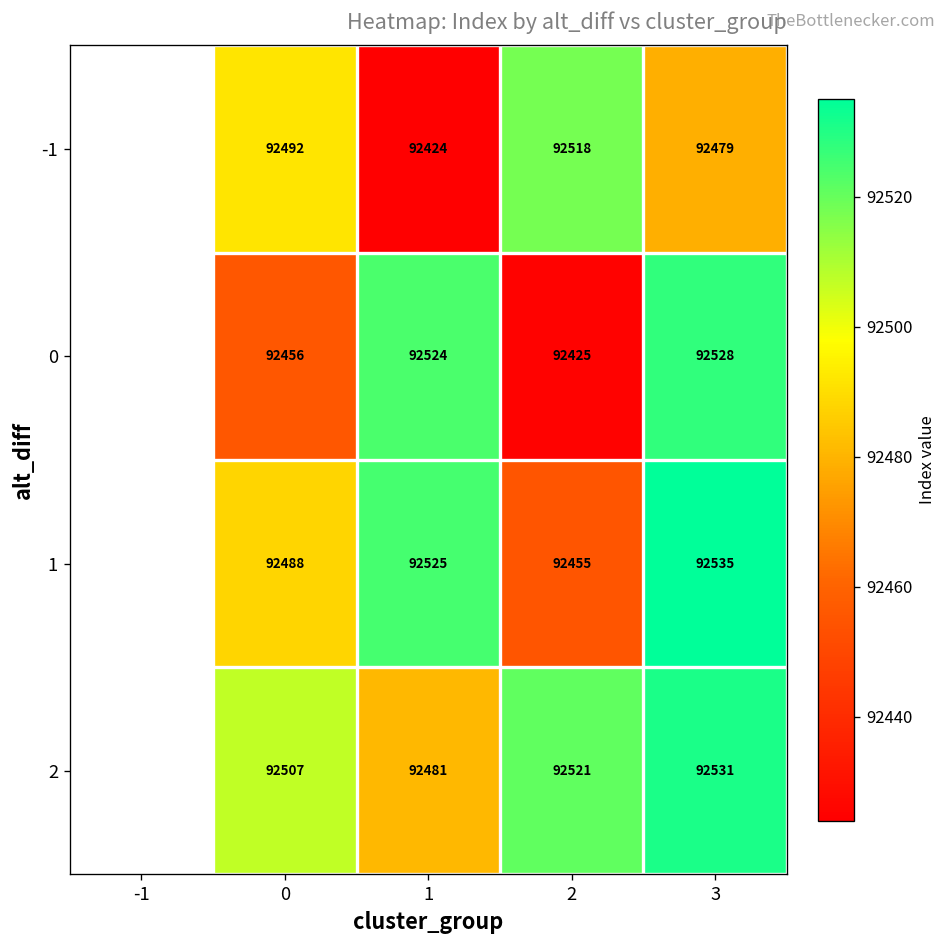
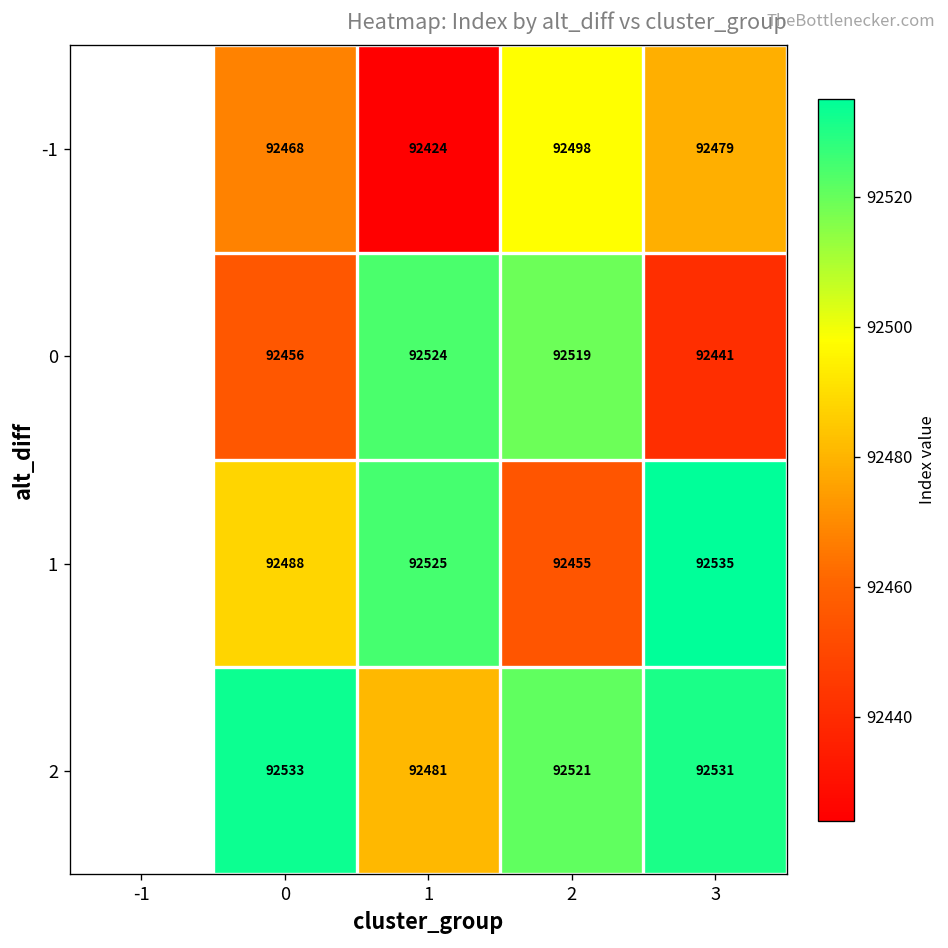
-1, 0: 92492 -> 92468
-1, 2: 92518 -> 92498
0, 2: 92425 -> 92519
0, 3: 92528 -> 92441
2, 0: 92507 -> 92533
